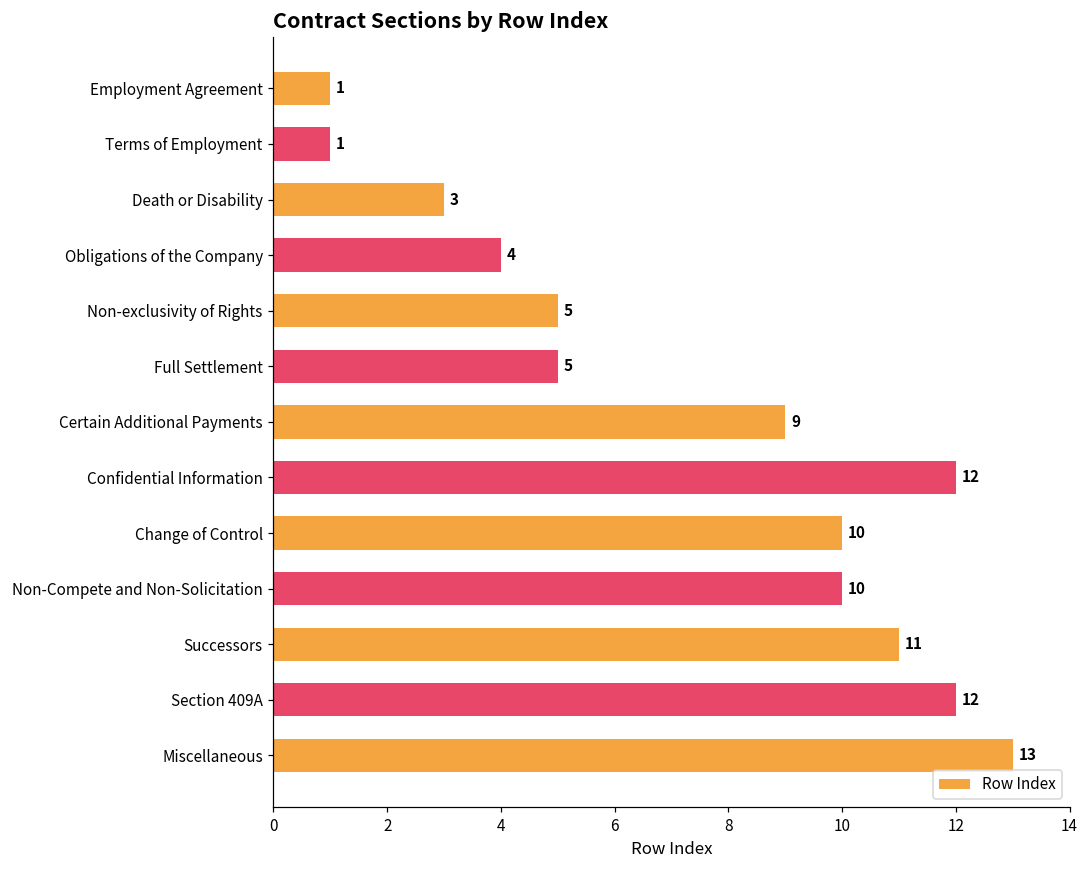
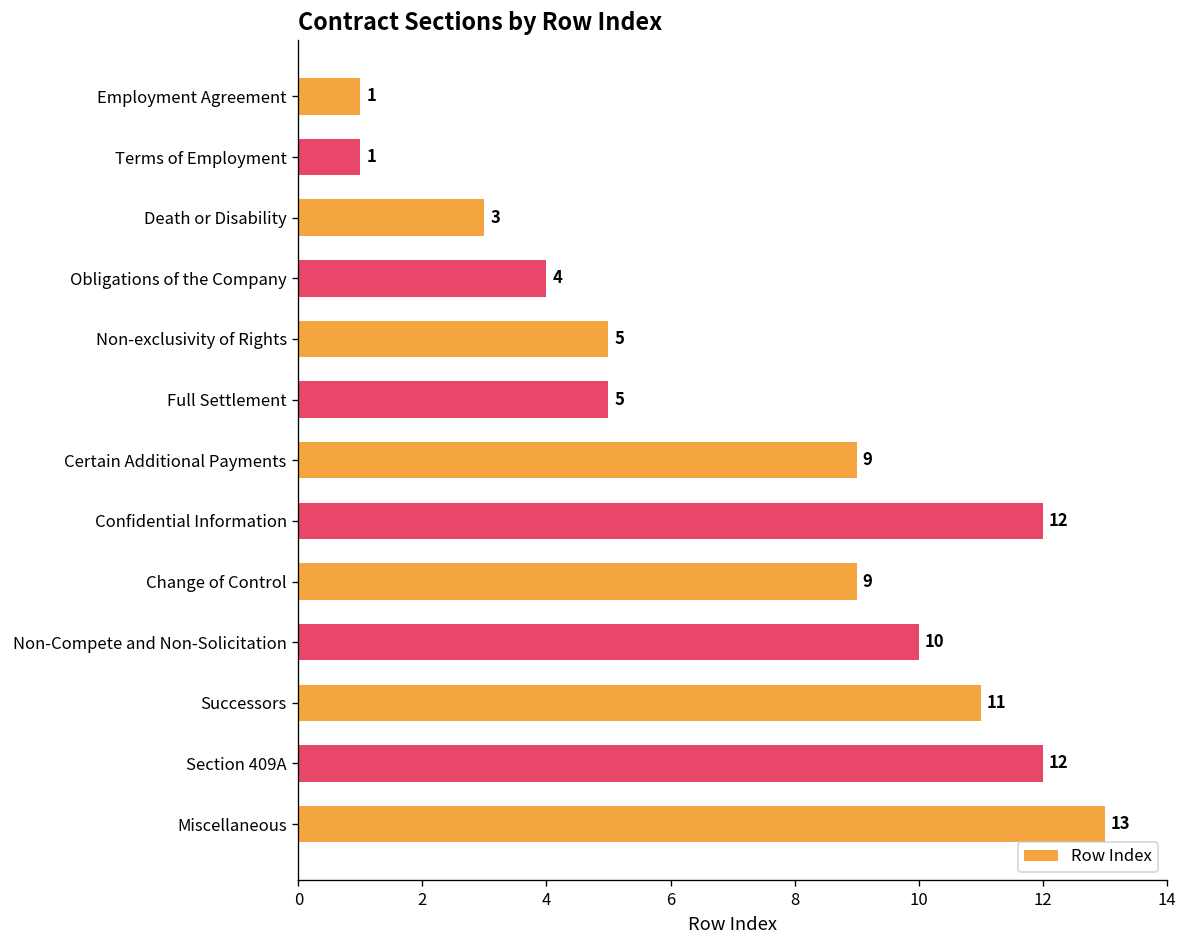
Change of Control: 10 -> 9
